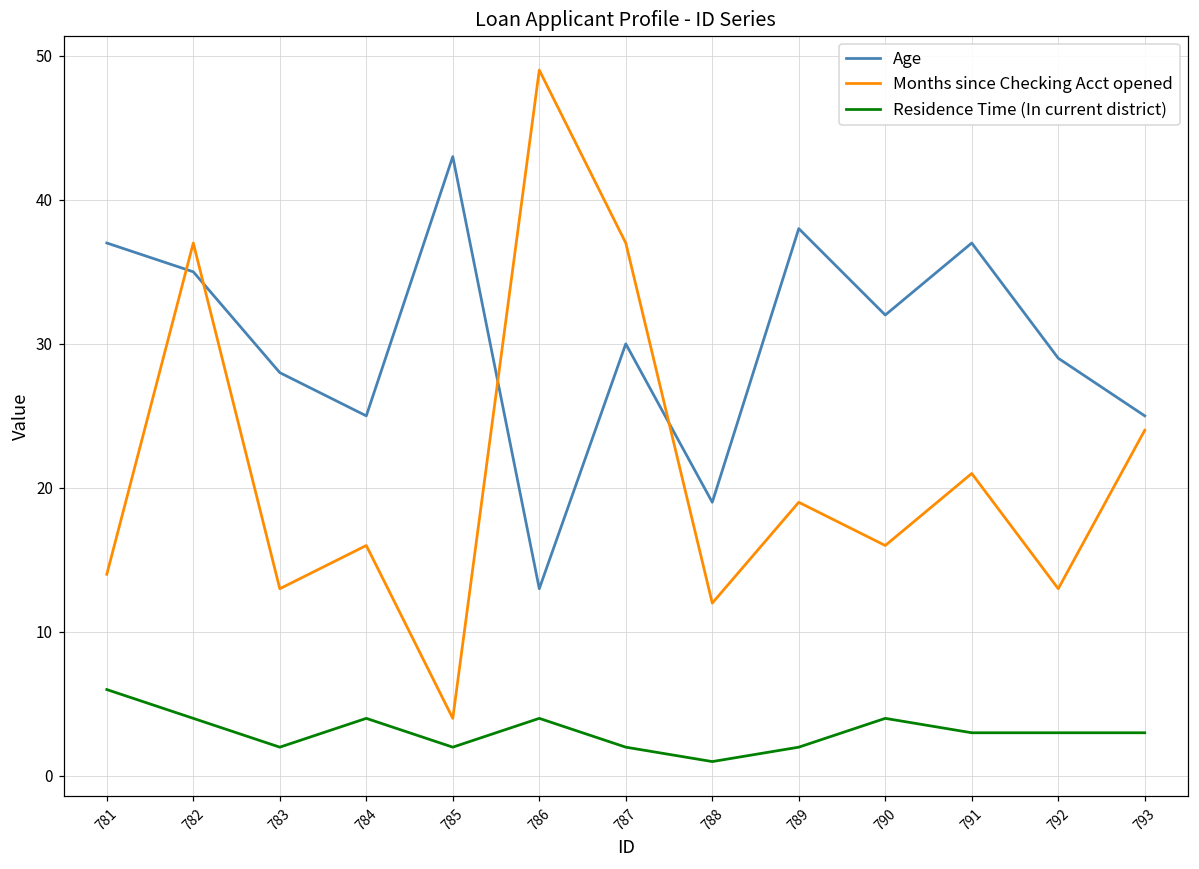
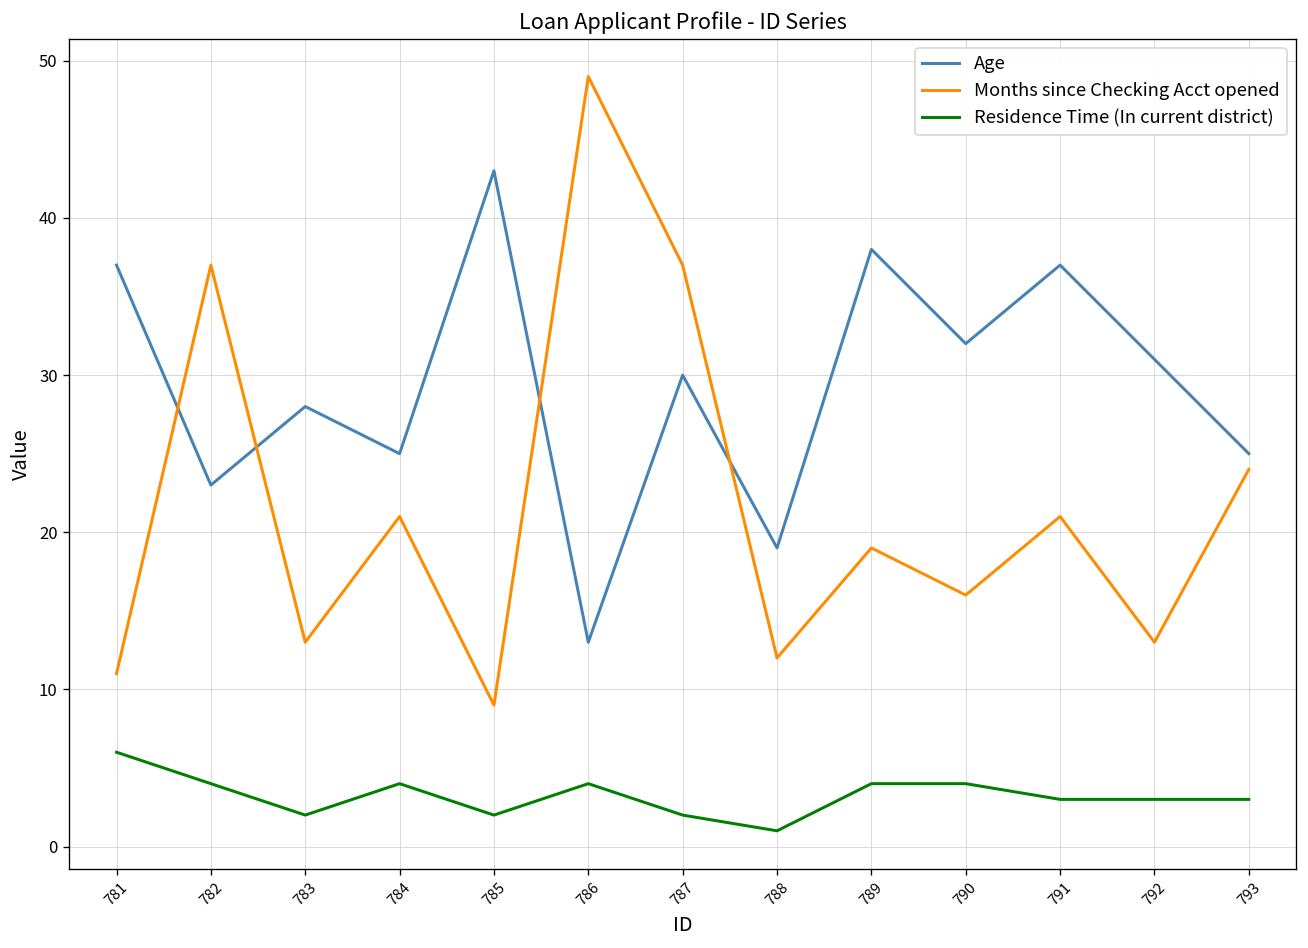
Months since Checking Acct opened, 781: 14 -> 11
Age, 782: 35 -> 23
Months since Checking Acct opened, 784: 16 -> 21
Months since Checking Acct opened, 785: 4 -> 9
Residence Time (In current district), 789: 2 -> 4
Age, 792: 29 -> 31
